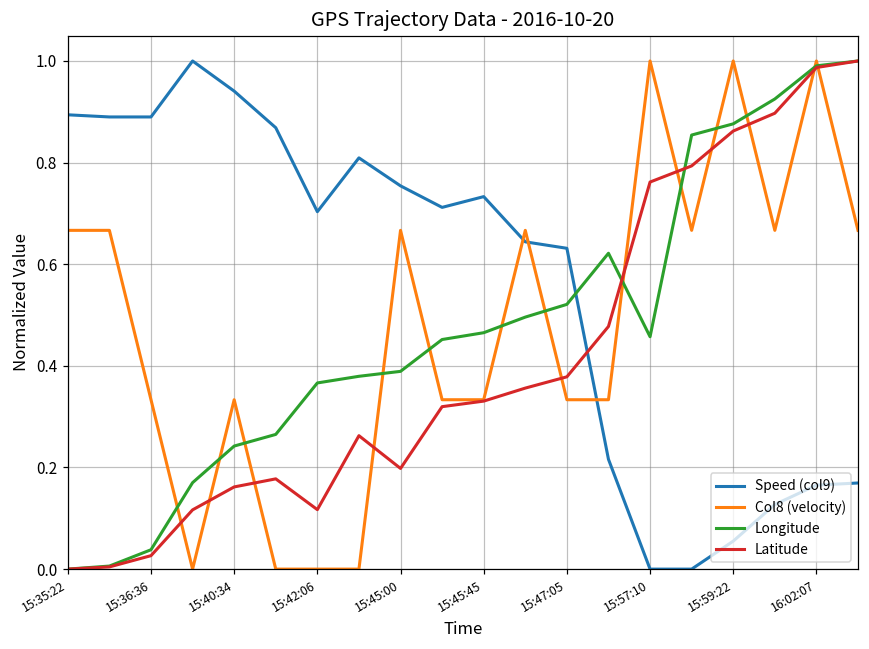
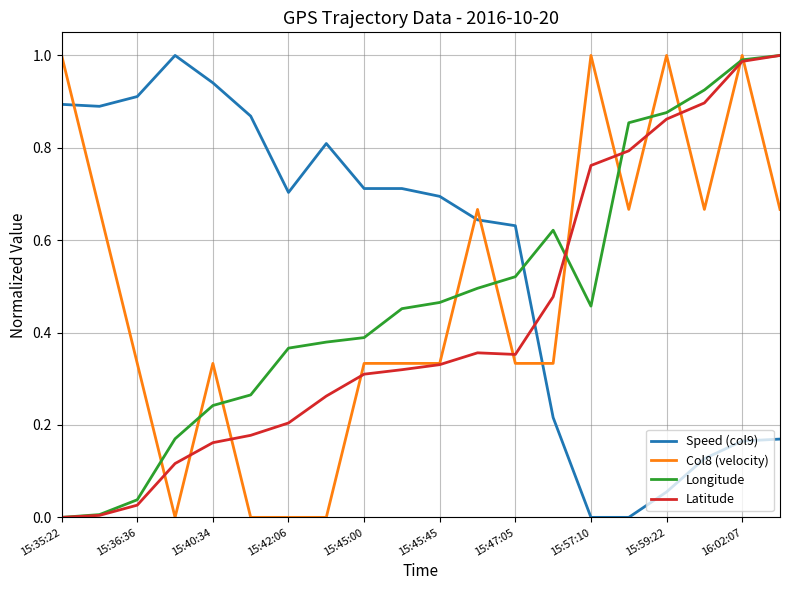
Col8 (velocity), 15:35:22: 0.67 -> 1.00
Speed (col9), 15:36:36: 0.89 -> 0.91
Latitude, 15:42:06: 0.12 -> 0.20
Speed (col9), 15:45:00: 0.75 -> 0.71
Col8 (velocity), 15:45:00: 0.67 -> 0.33
Latitude, 15:45:00: 0.20 -> 0.31
Speed (col9), 15:45:45: 0.73 -> 0.69
Latitude, 15:47:05: 0.38 -> 0.35
